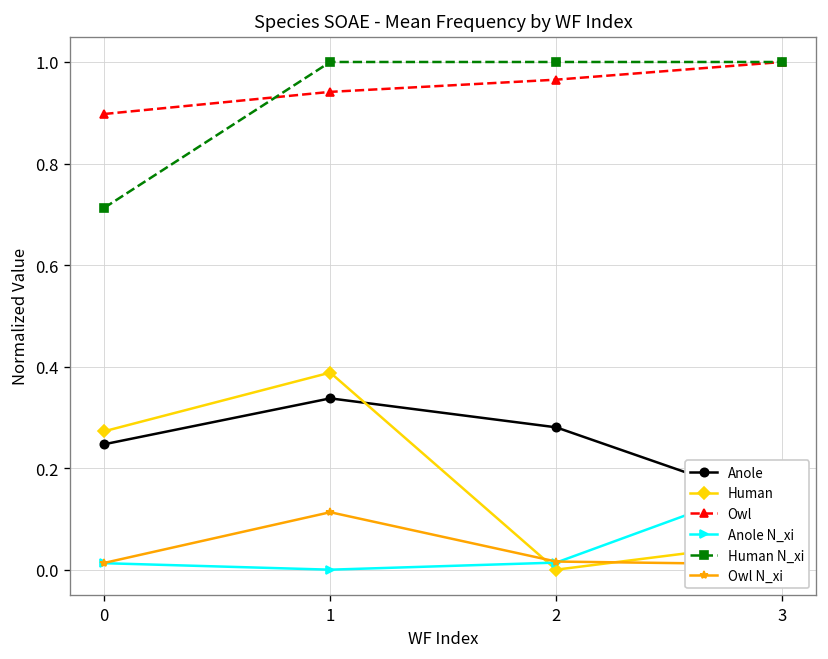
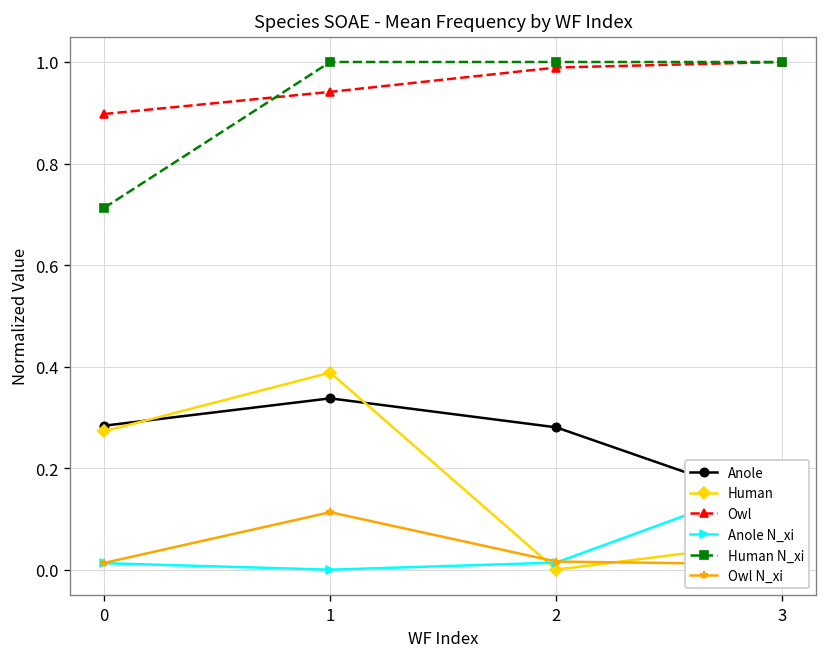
Anole, 0: 0.25 -> 0.28
Owl, 2: 0.97 -> 0.99
